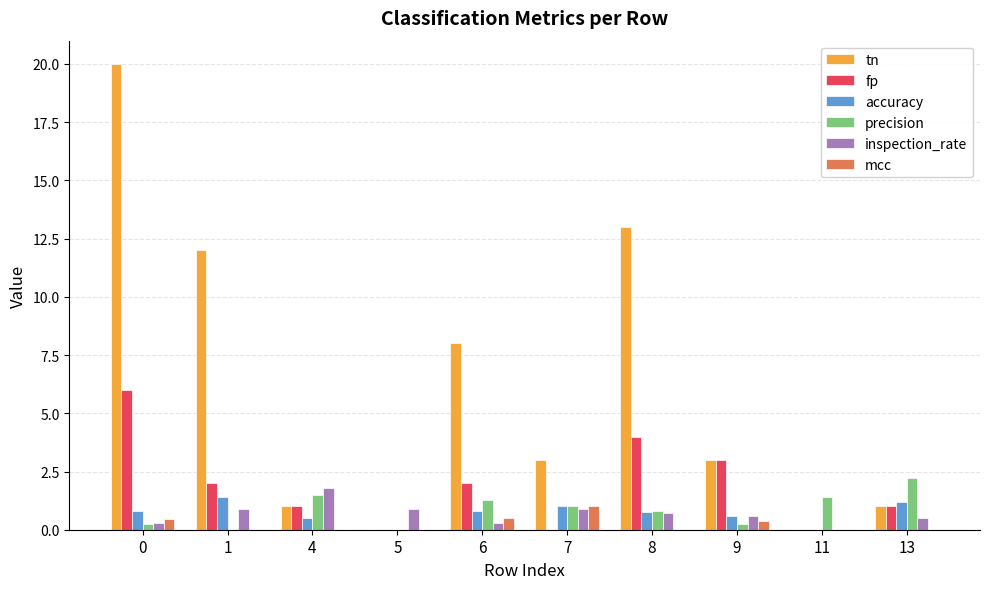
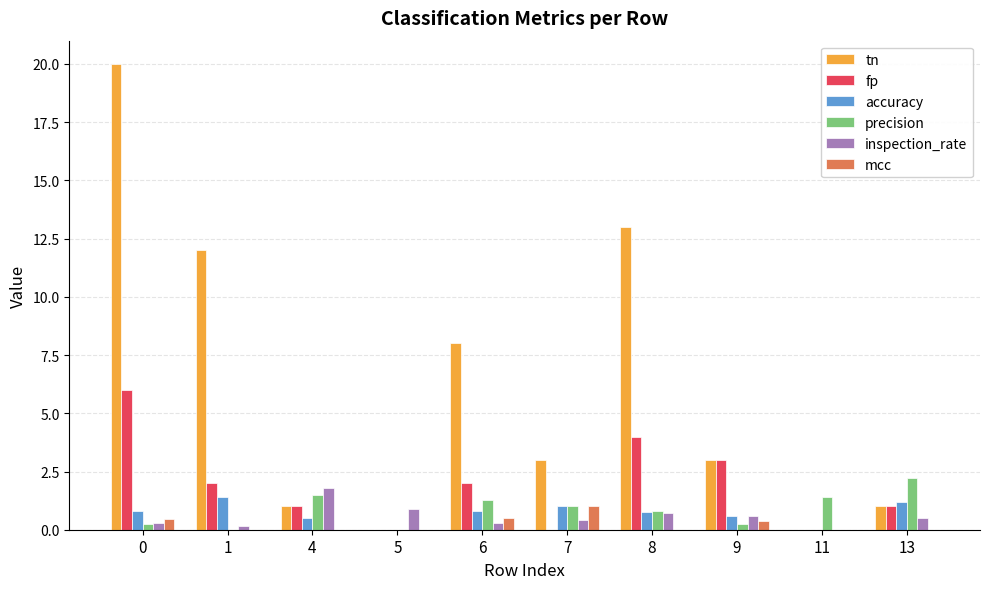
inspection_rate, 1: 0.9 -> 0.1
inspection_rate, 7: 0.9 -> 0.4
